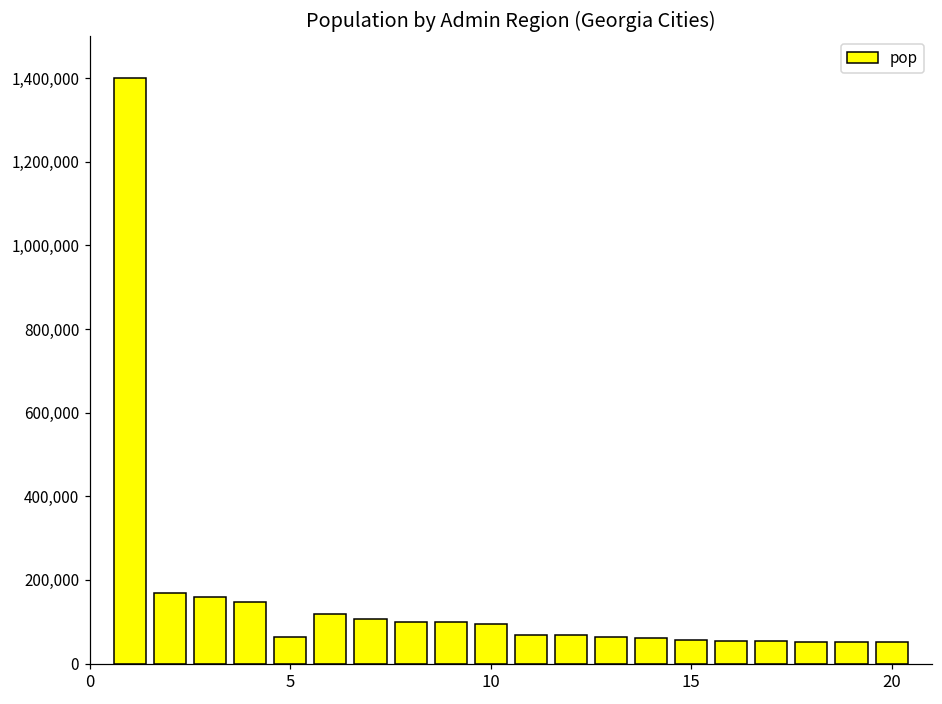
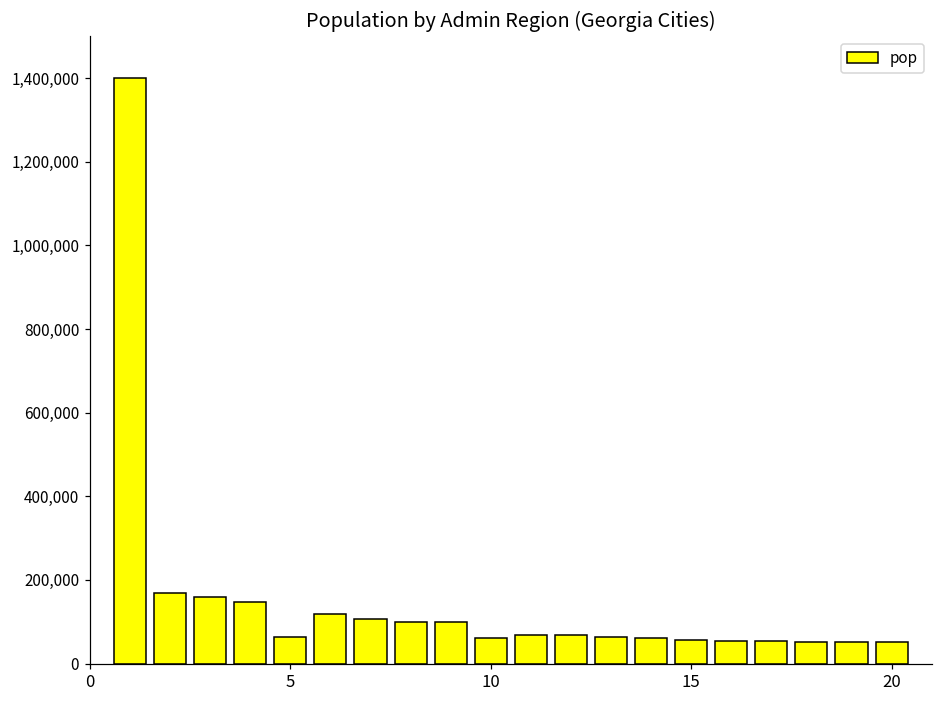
10: 90,000 -> 60,000
